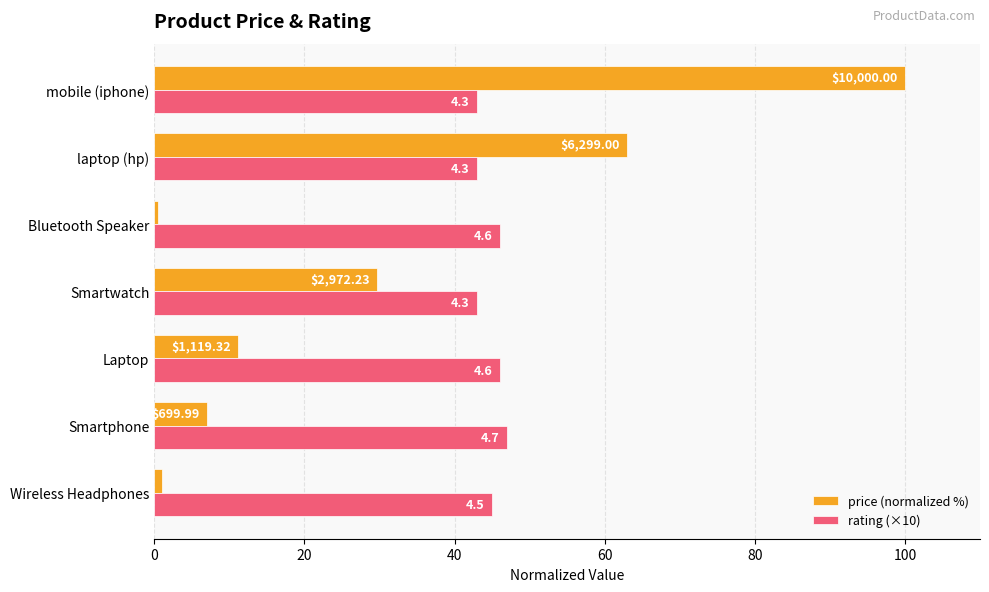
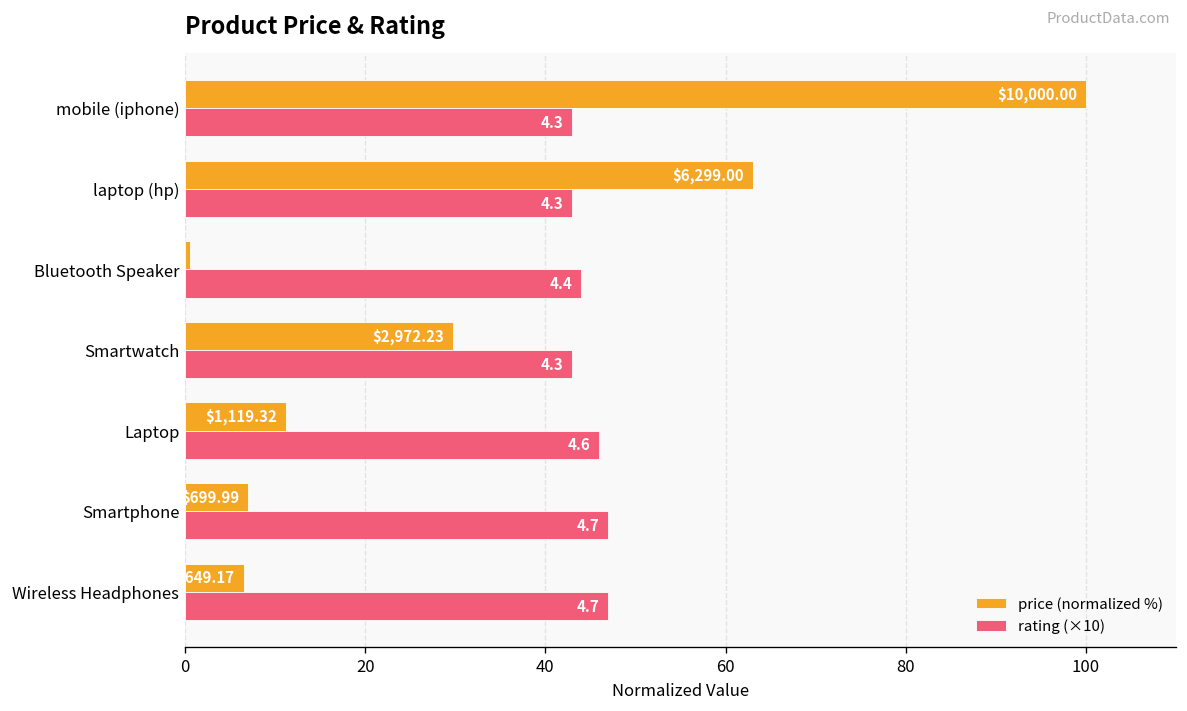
rating (×10), Bluetooth Speaker: 4.6 -> 4.4
price (normalized %), Wireless Headphones: 1 -> 6
rating (×10), Wireless Headphones: 4.5 -> 4.7
